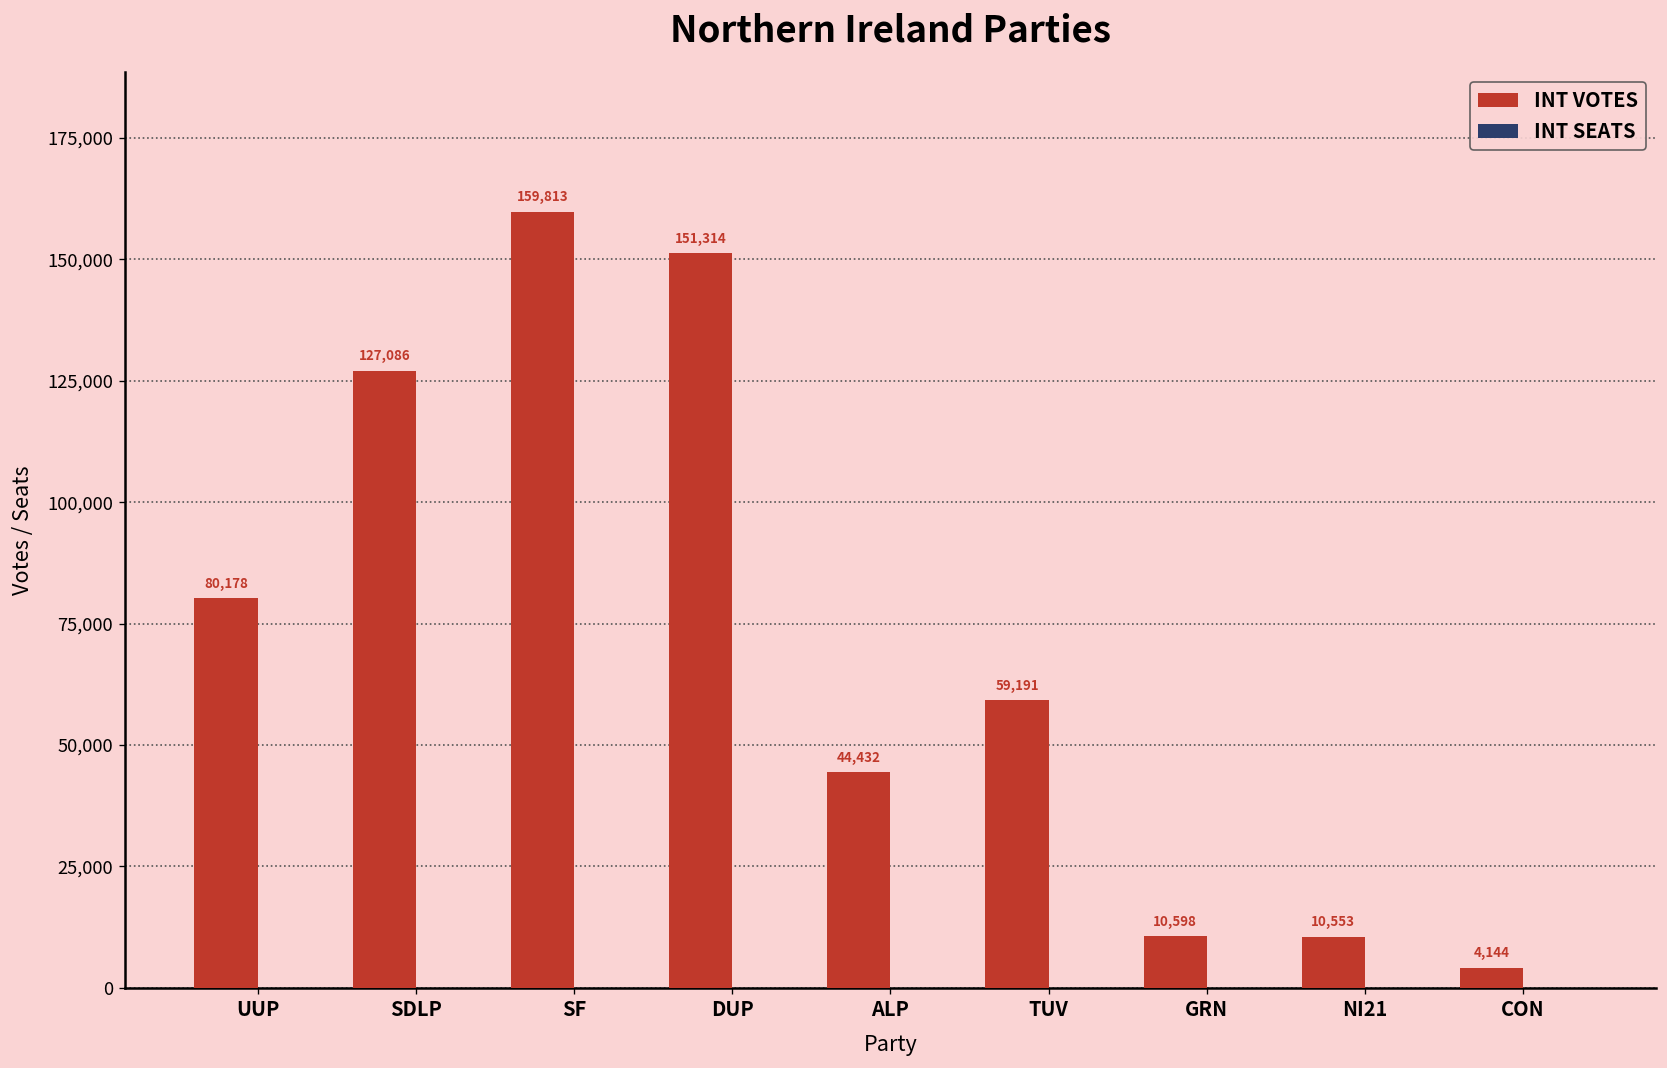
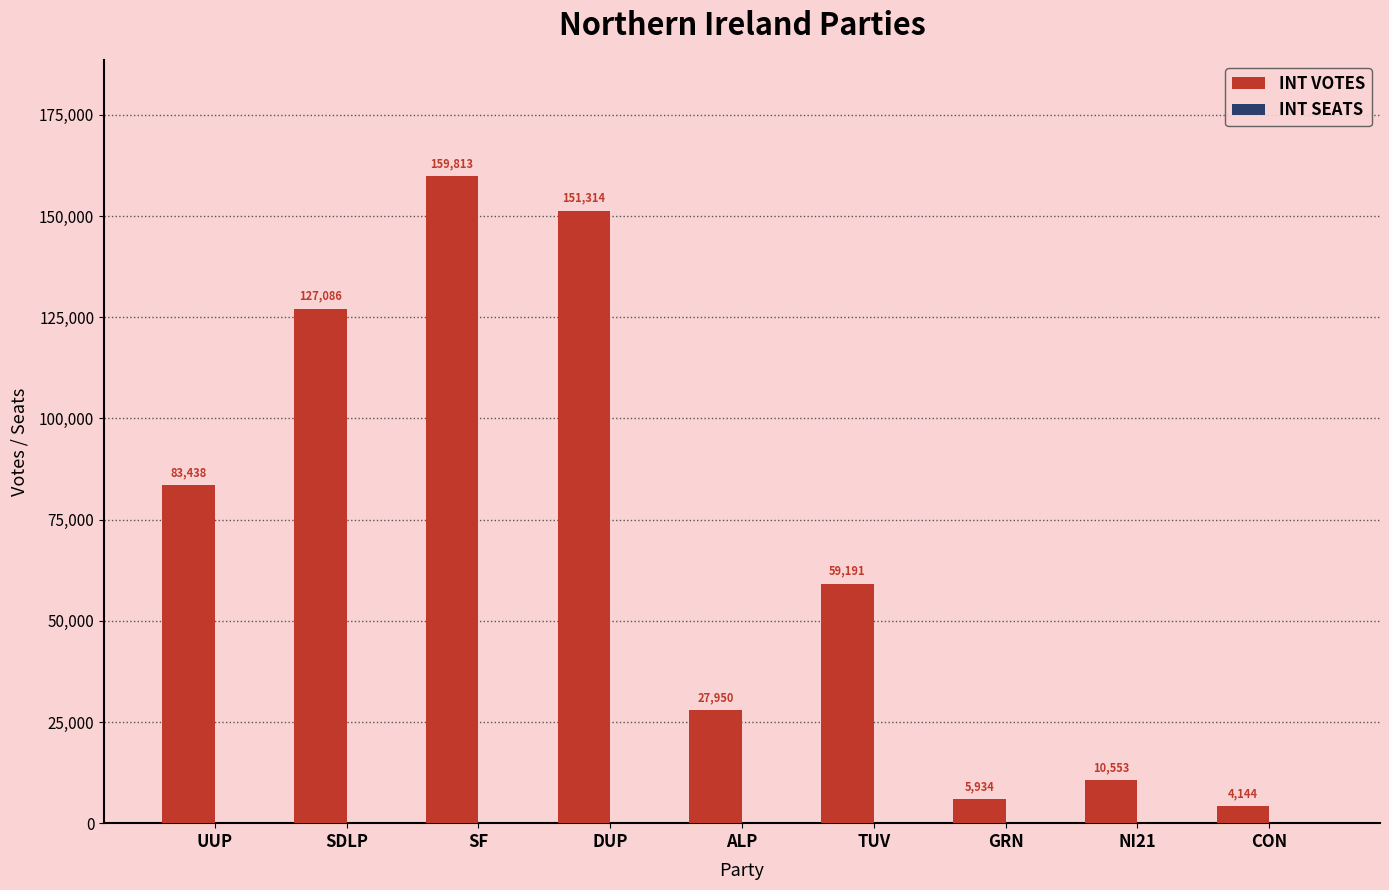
INT VOTES, UUP: 80,178 -> 83,438
INT VOTES, ALP: 44,432 -> 27,950
INT VOTES, GRN: 10,598 -> 5,934
